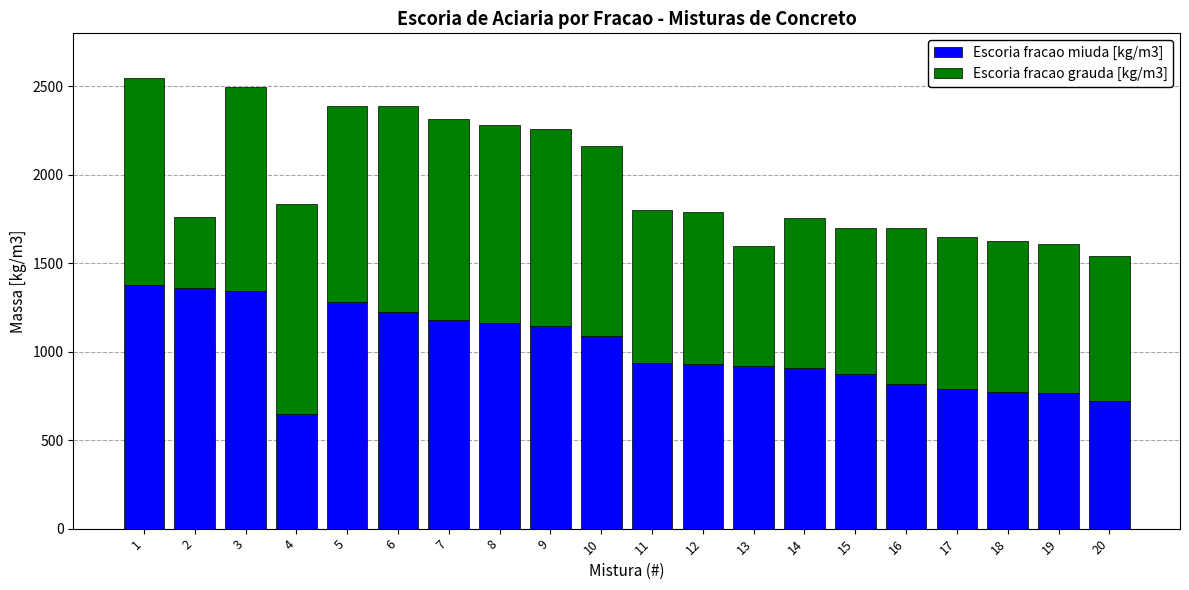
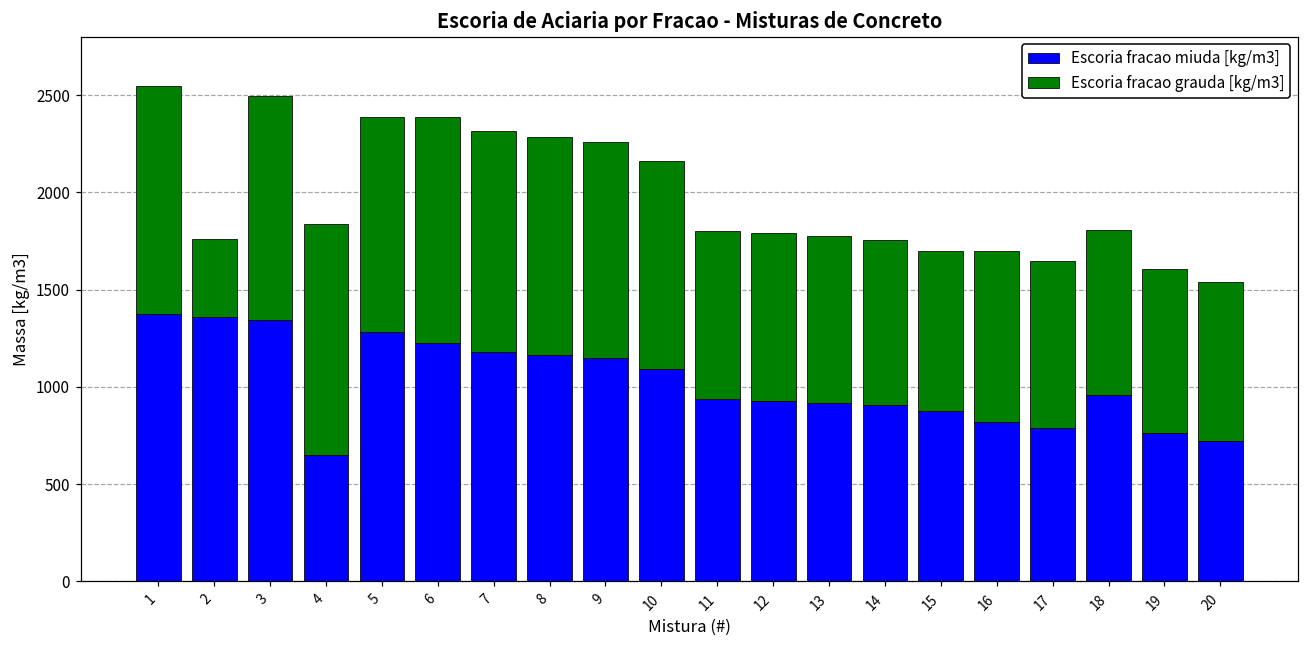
Escoria fracao grauda [kg/m3], 13: 680 -> 850
Escoria fracao miuda [kg/m3], 18: 770 -> 960
